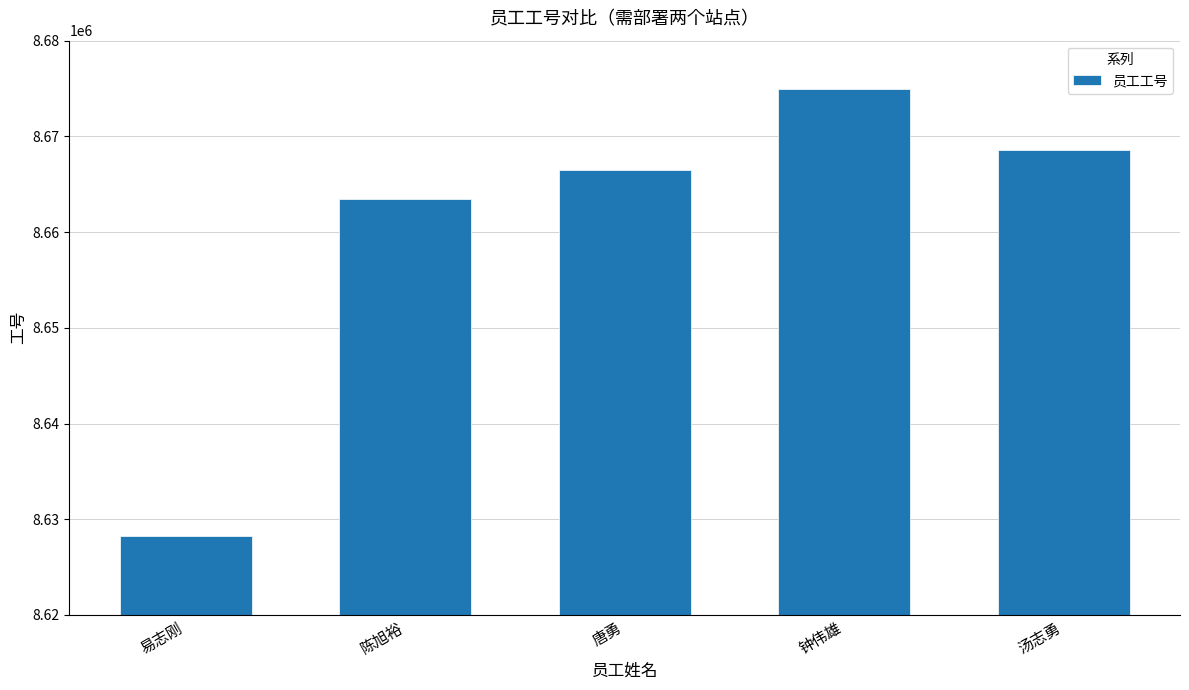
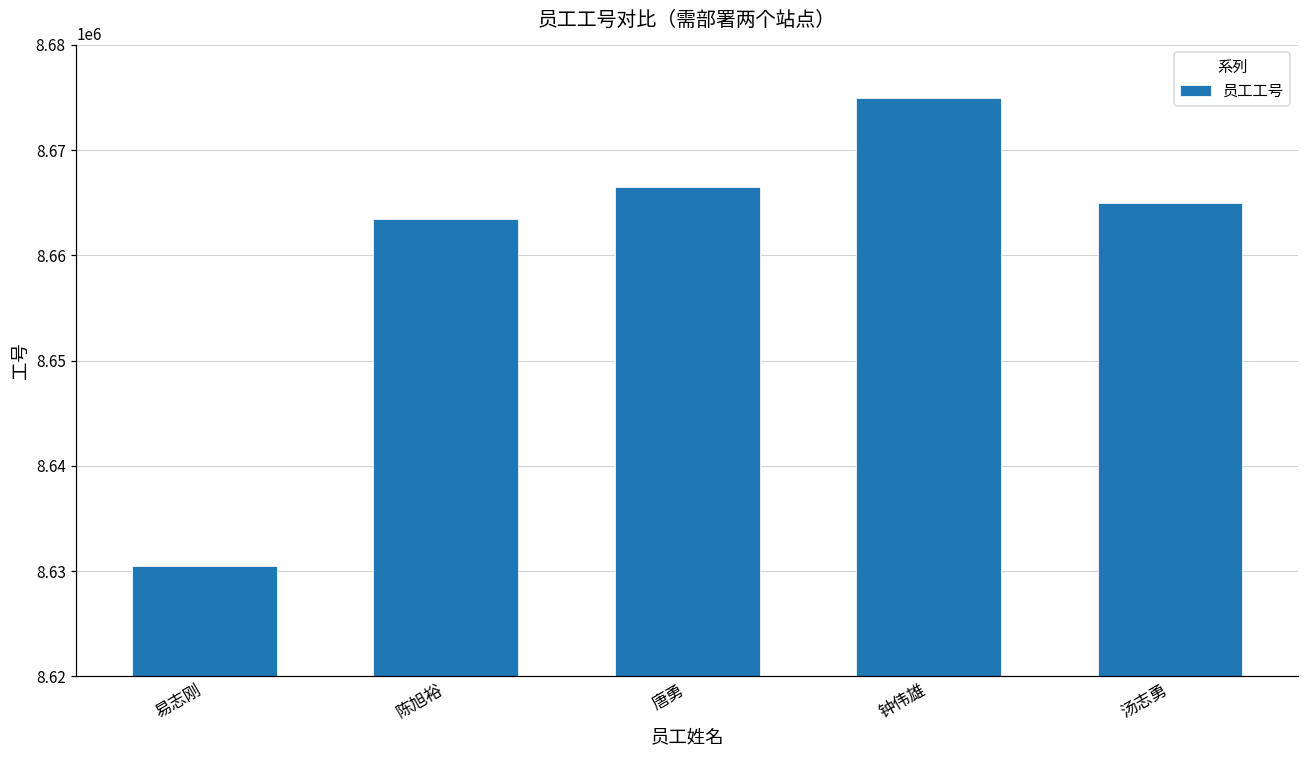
易志刚: 8628000 -> 8631000
汤志勇: 8669000 -> 8665000
